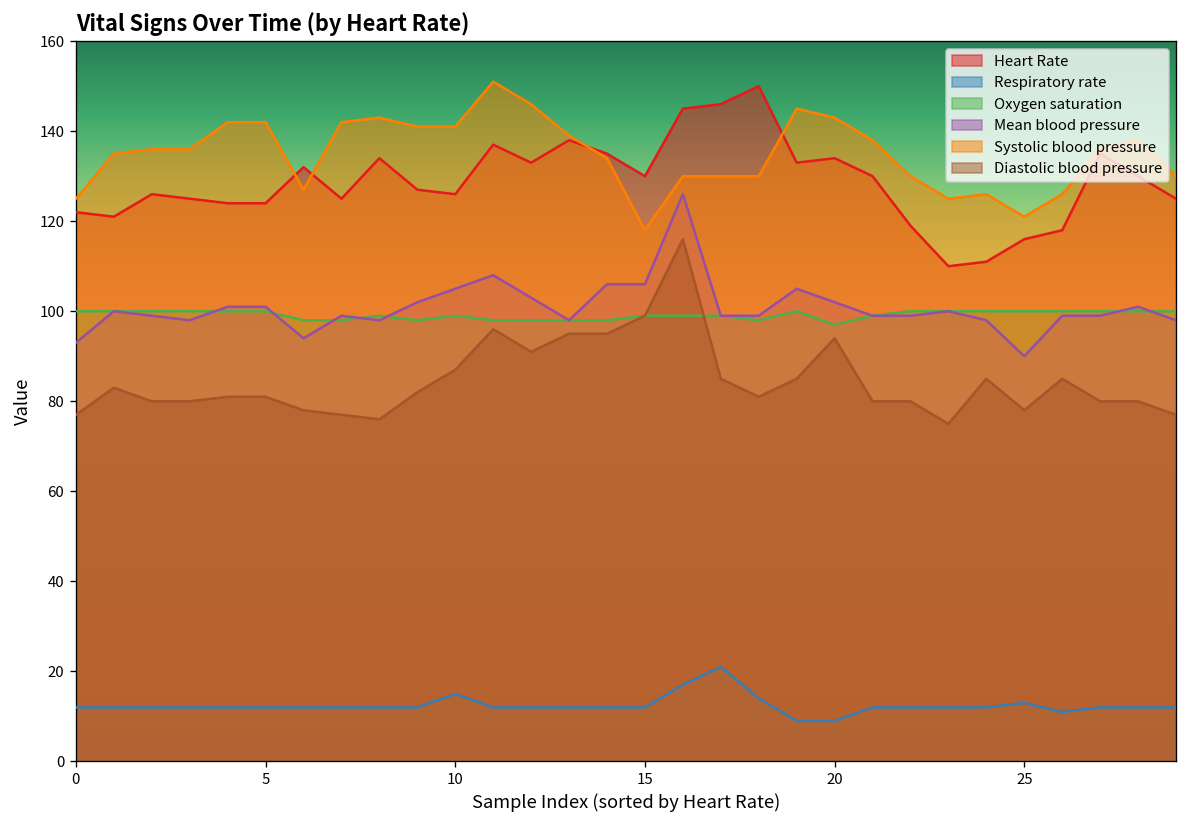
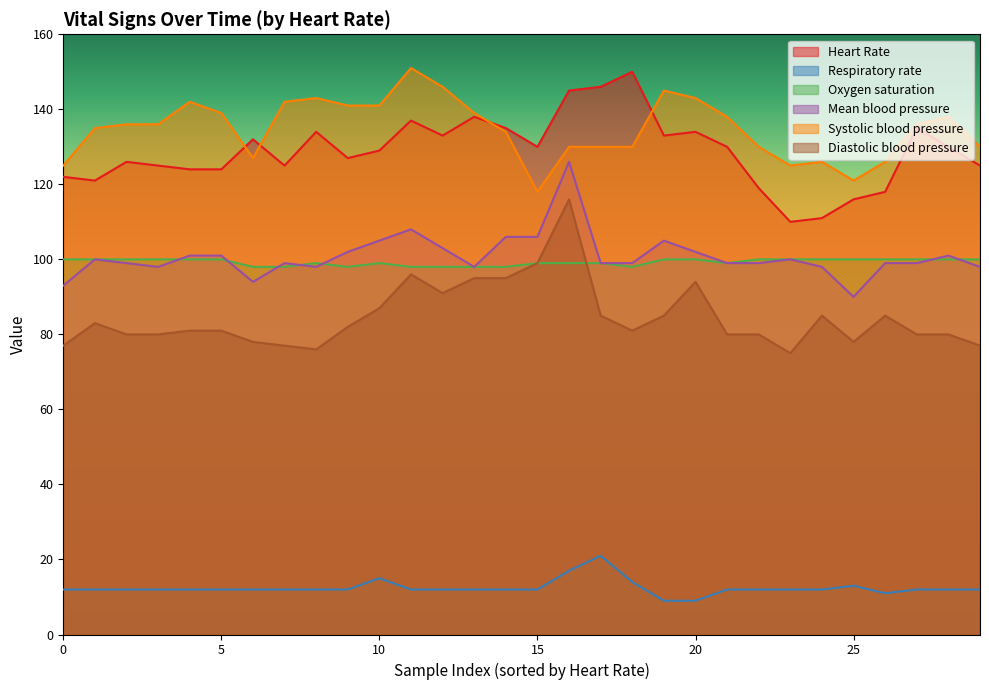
Systolic blood pressure, 5: 142 -> 139
Heart Rate, 10: 126 -> 129
Oxygen saturation, 20: 97 -> 100
